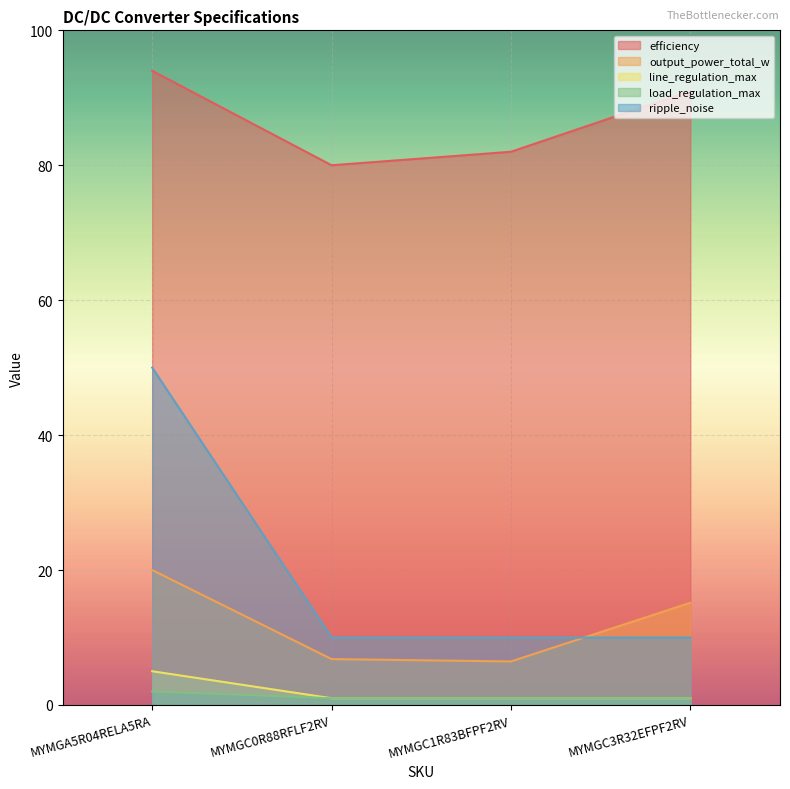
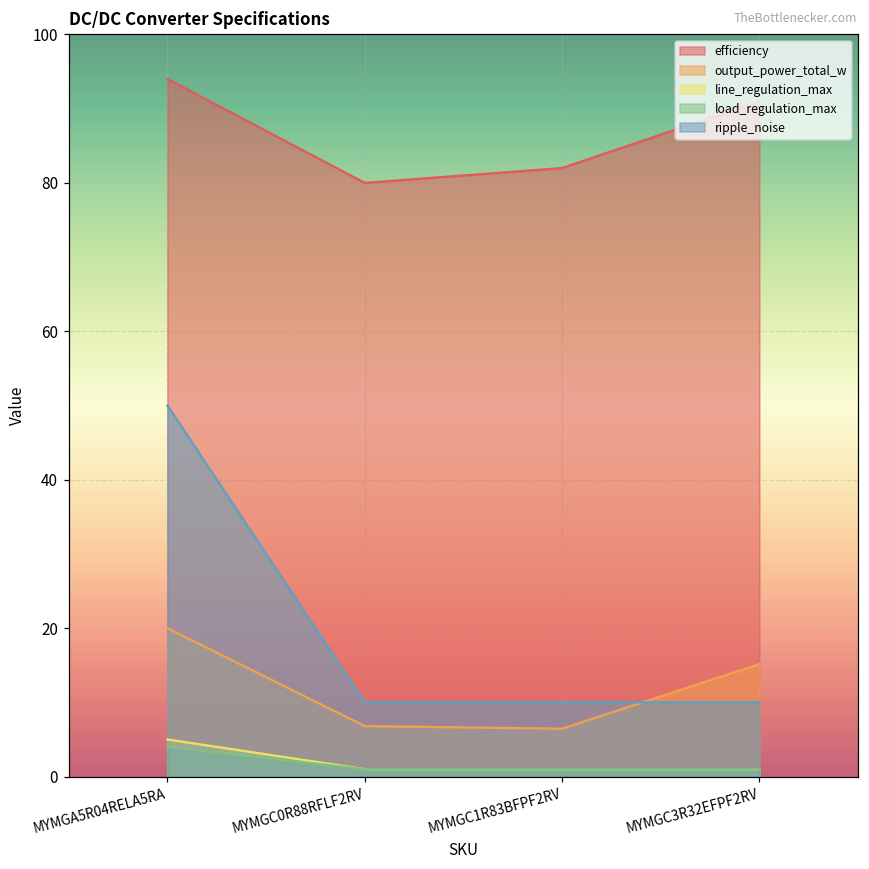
load_regulation_max, MYMGA5R04RELA5RA: 2 -> 4
